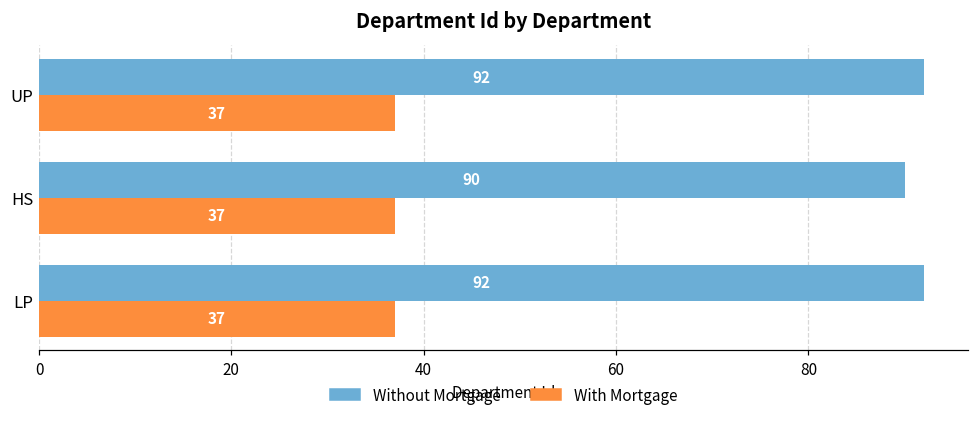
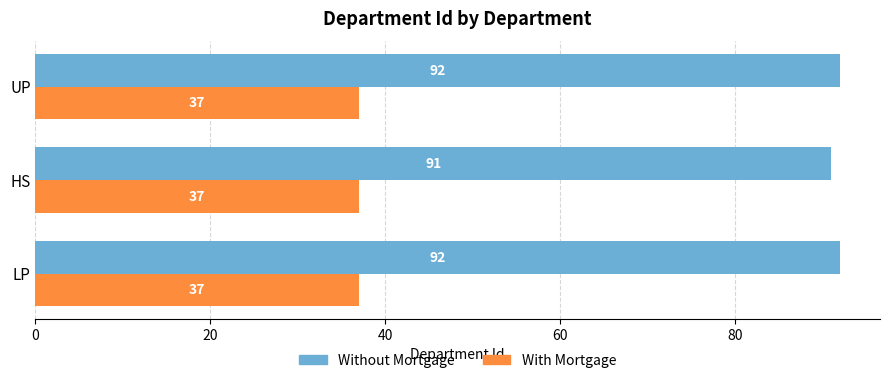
Without Mortgage, HS: 90 -> 91
